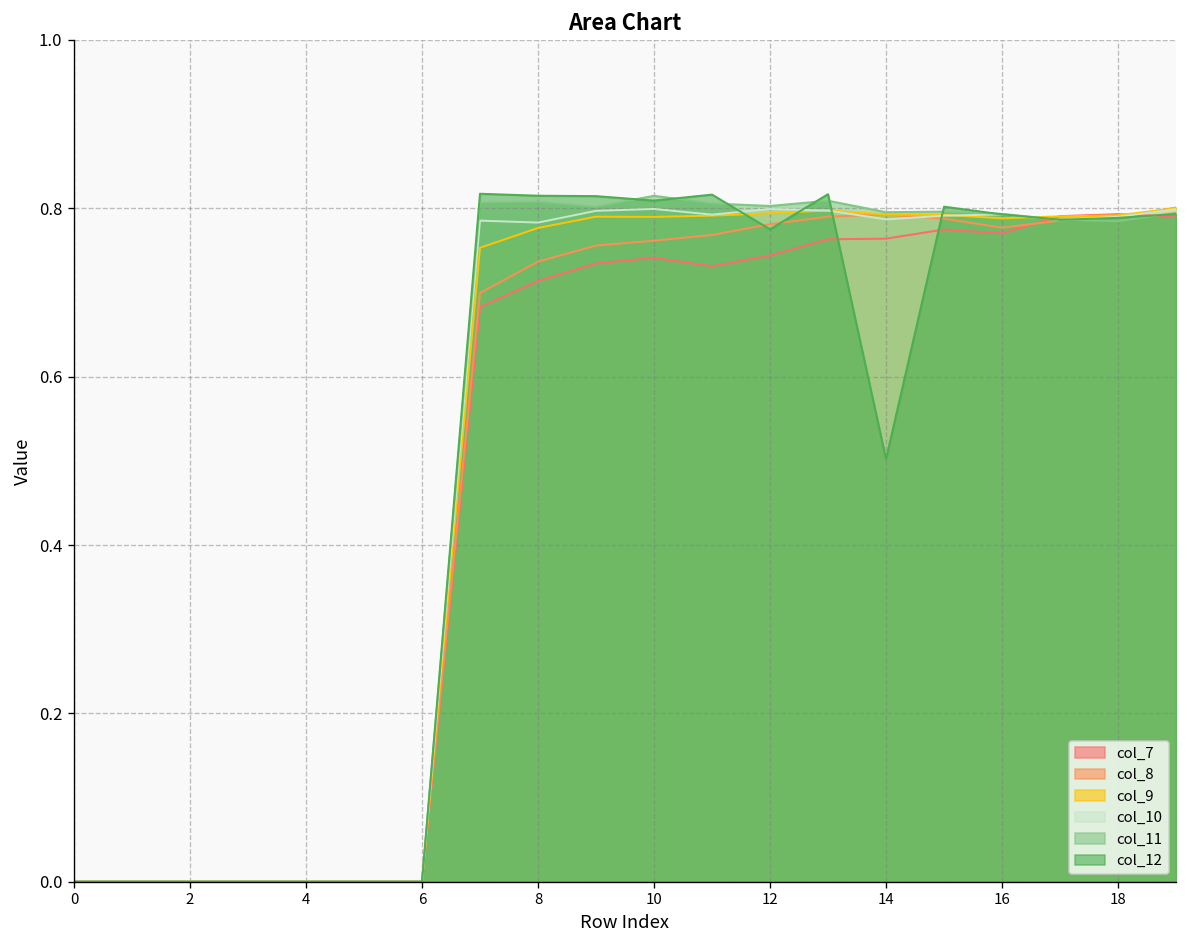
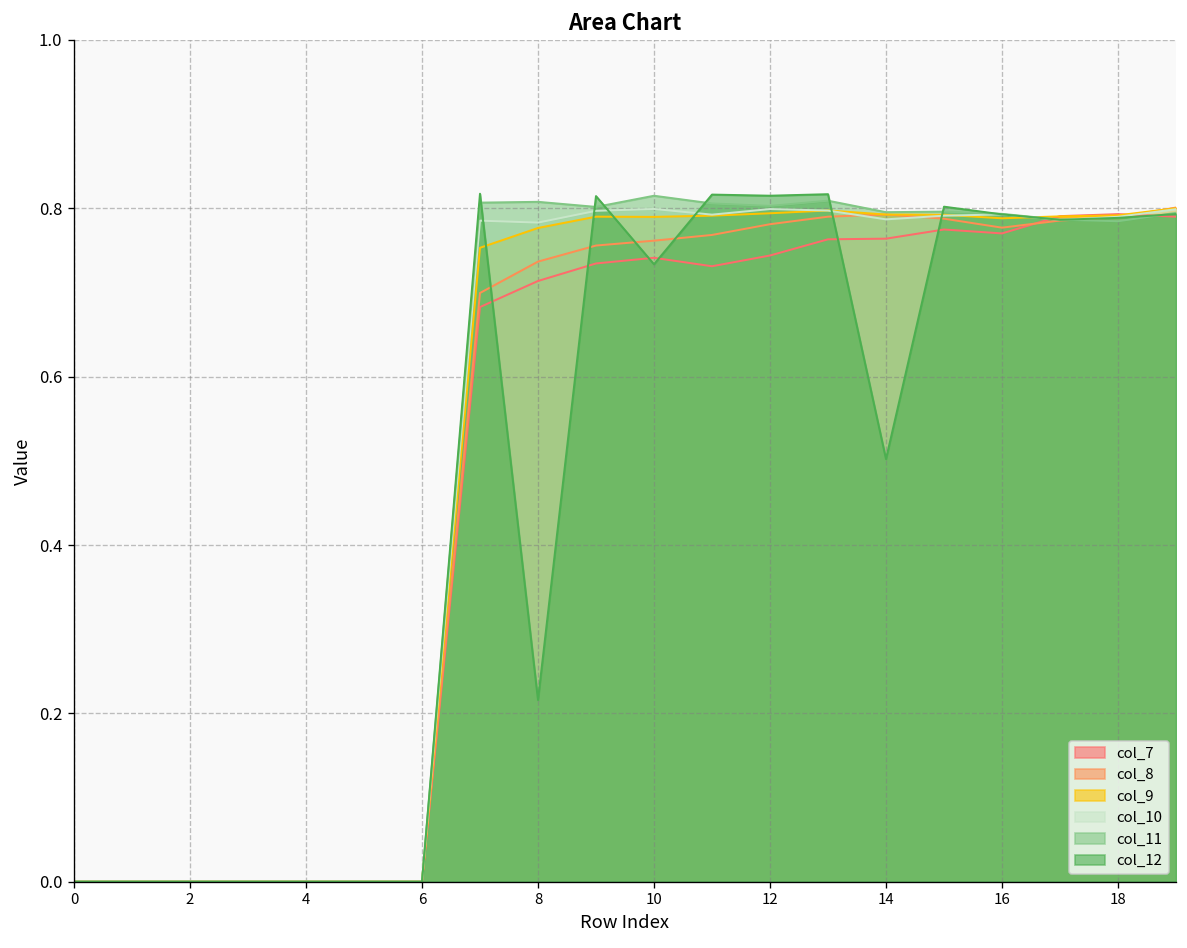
col_12, 8: 0.82 -> 0.22
col_12, 10: 0.81 -> 0.73
col_12, 12: 0.78 -> 0.81
